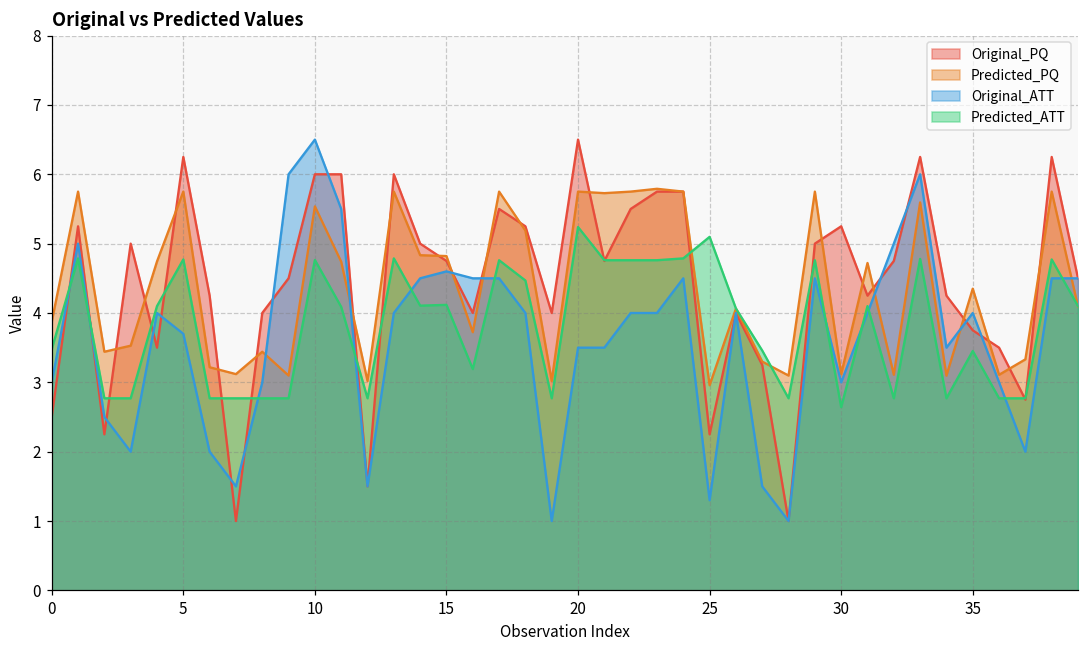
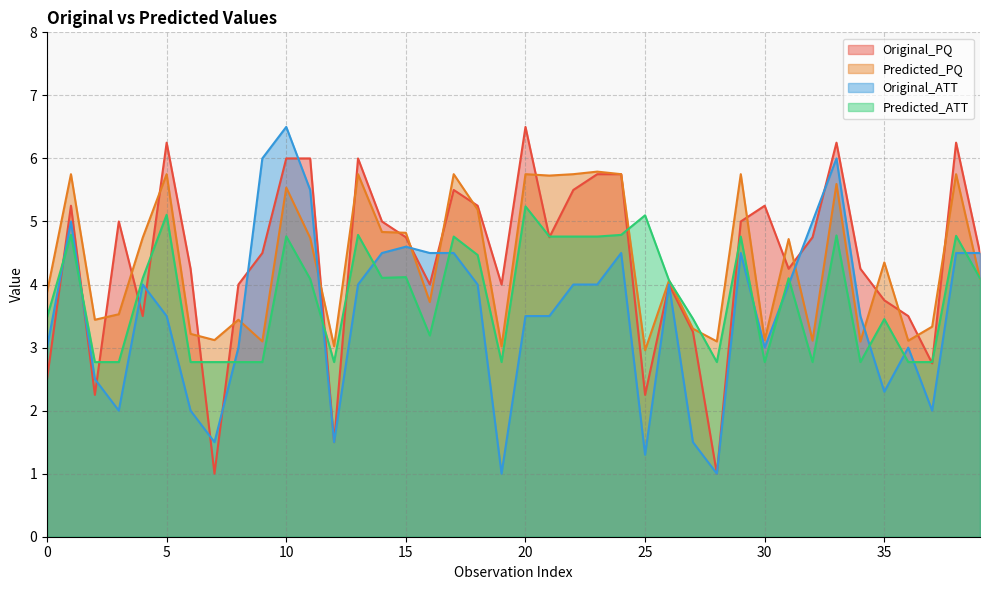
Original_ATT, 5: 3.7 -> 3.5
Predicted_ATT, 5: 4.8 -> 5.1
Predicted_ATT, 30: 2.6 -> 2.8
Original_ATT, 35: 4.0 -> 2.3
